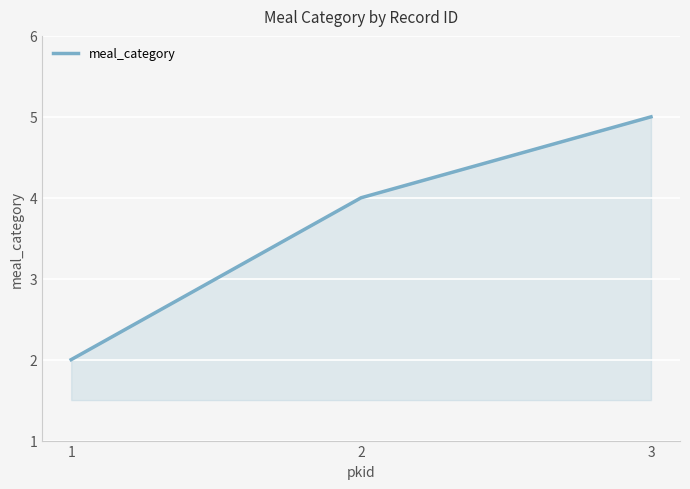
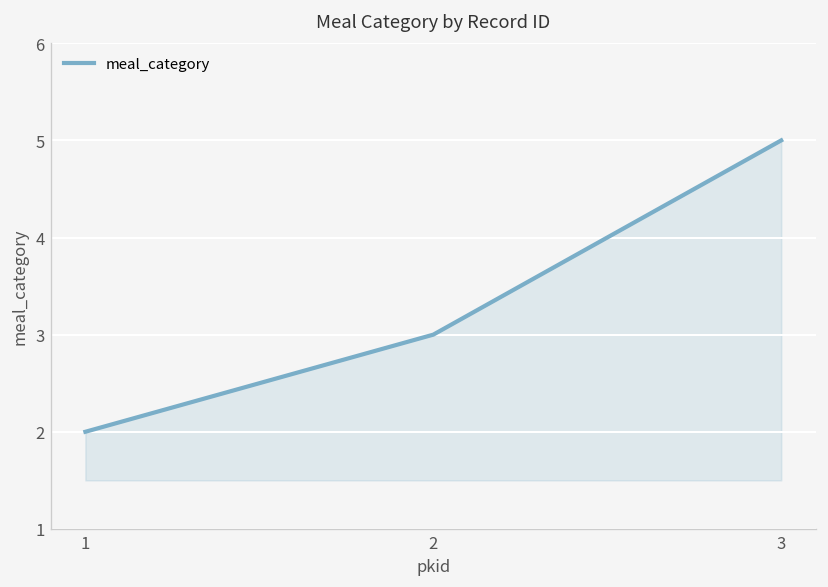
2: 4 -> 3
